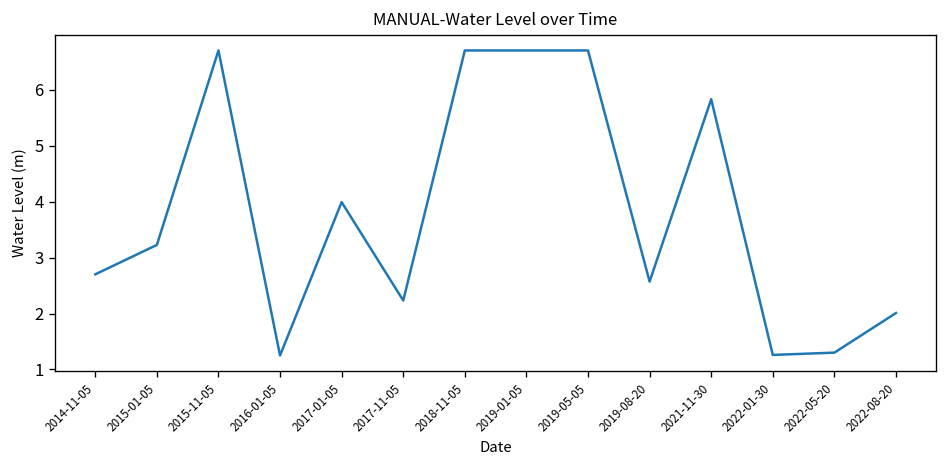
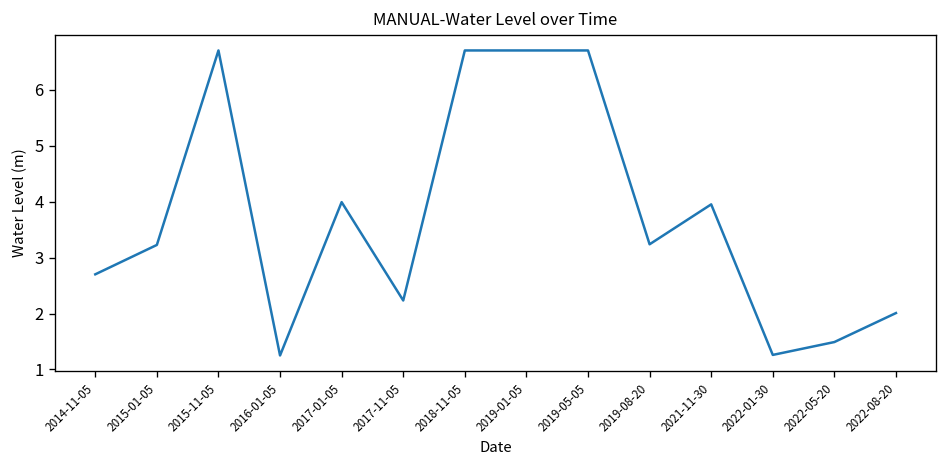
2019-08-20: 2.6 -> 3.2
2021-11-30: 5.8 -> 4.0
2022-05-20: 1.3 -> 1.5
